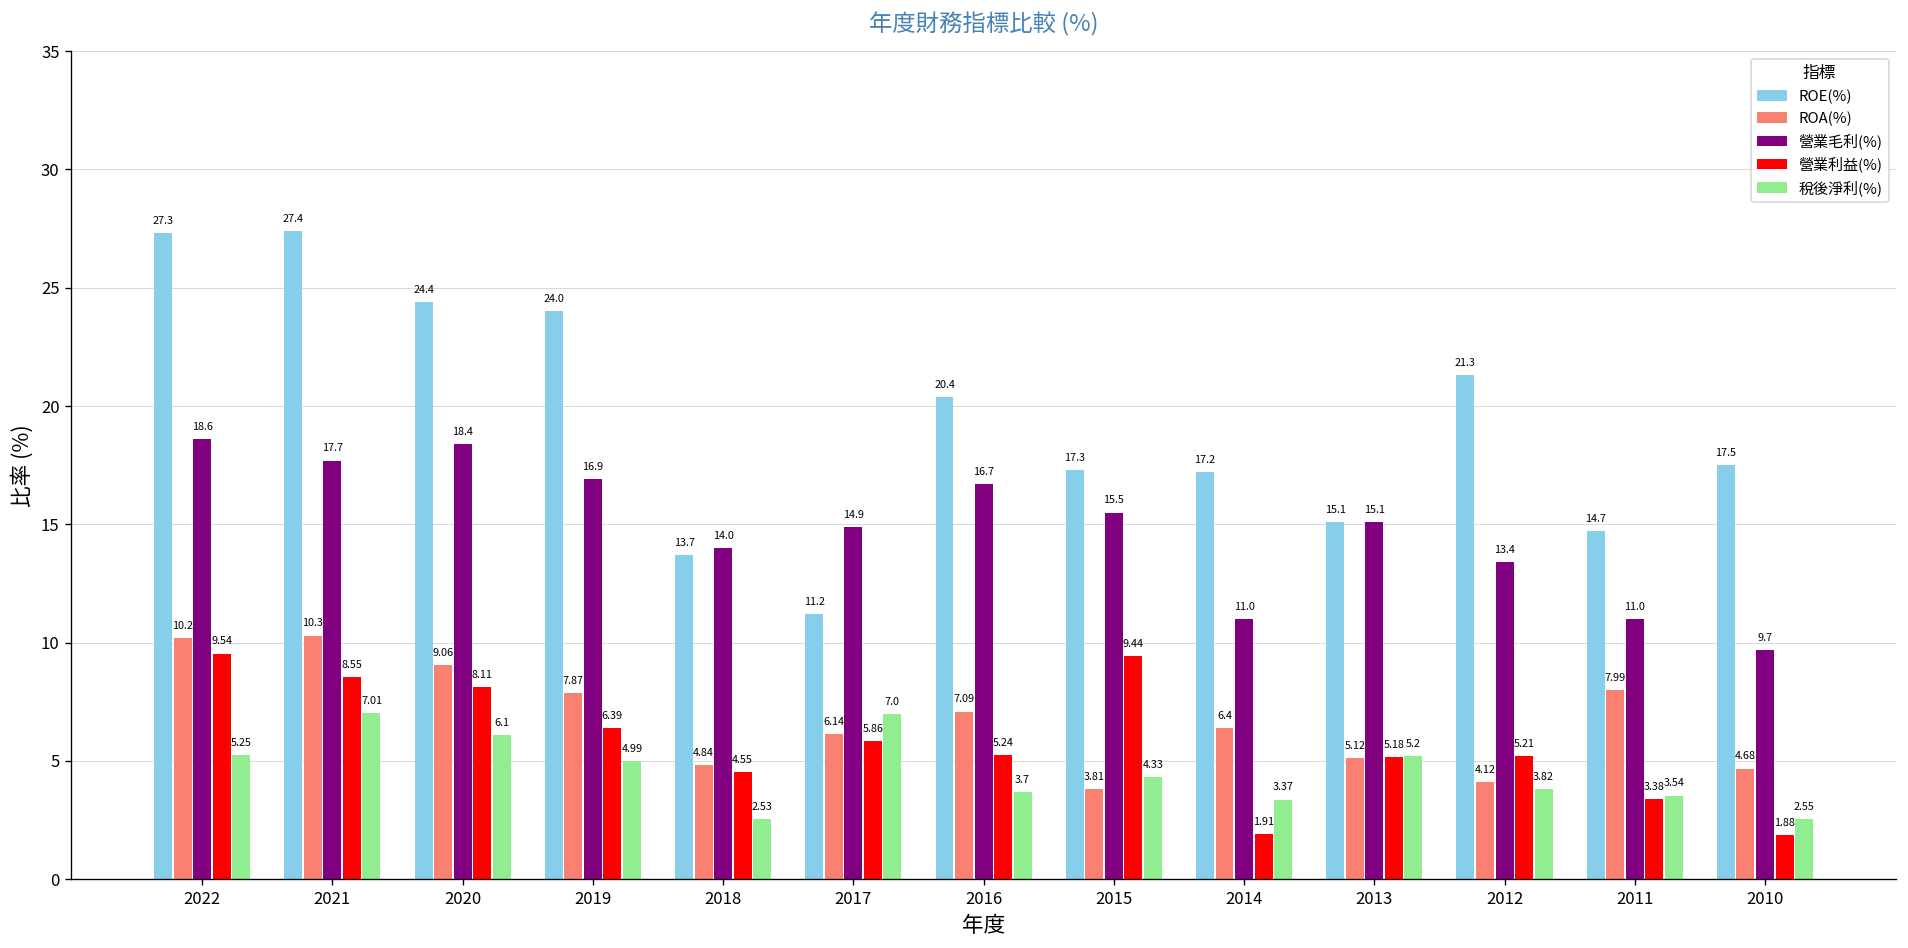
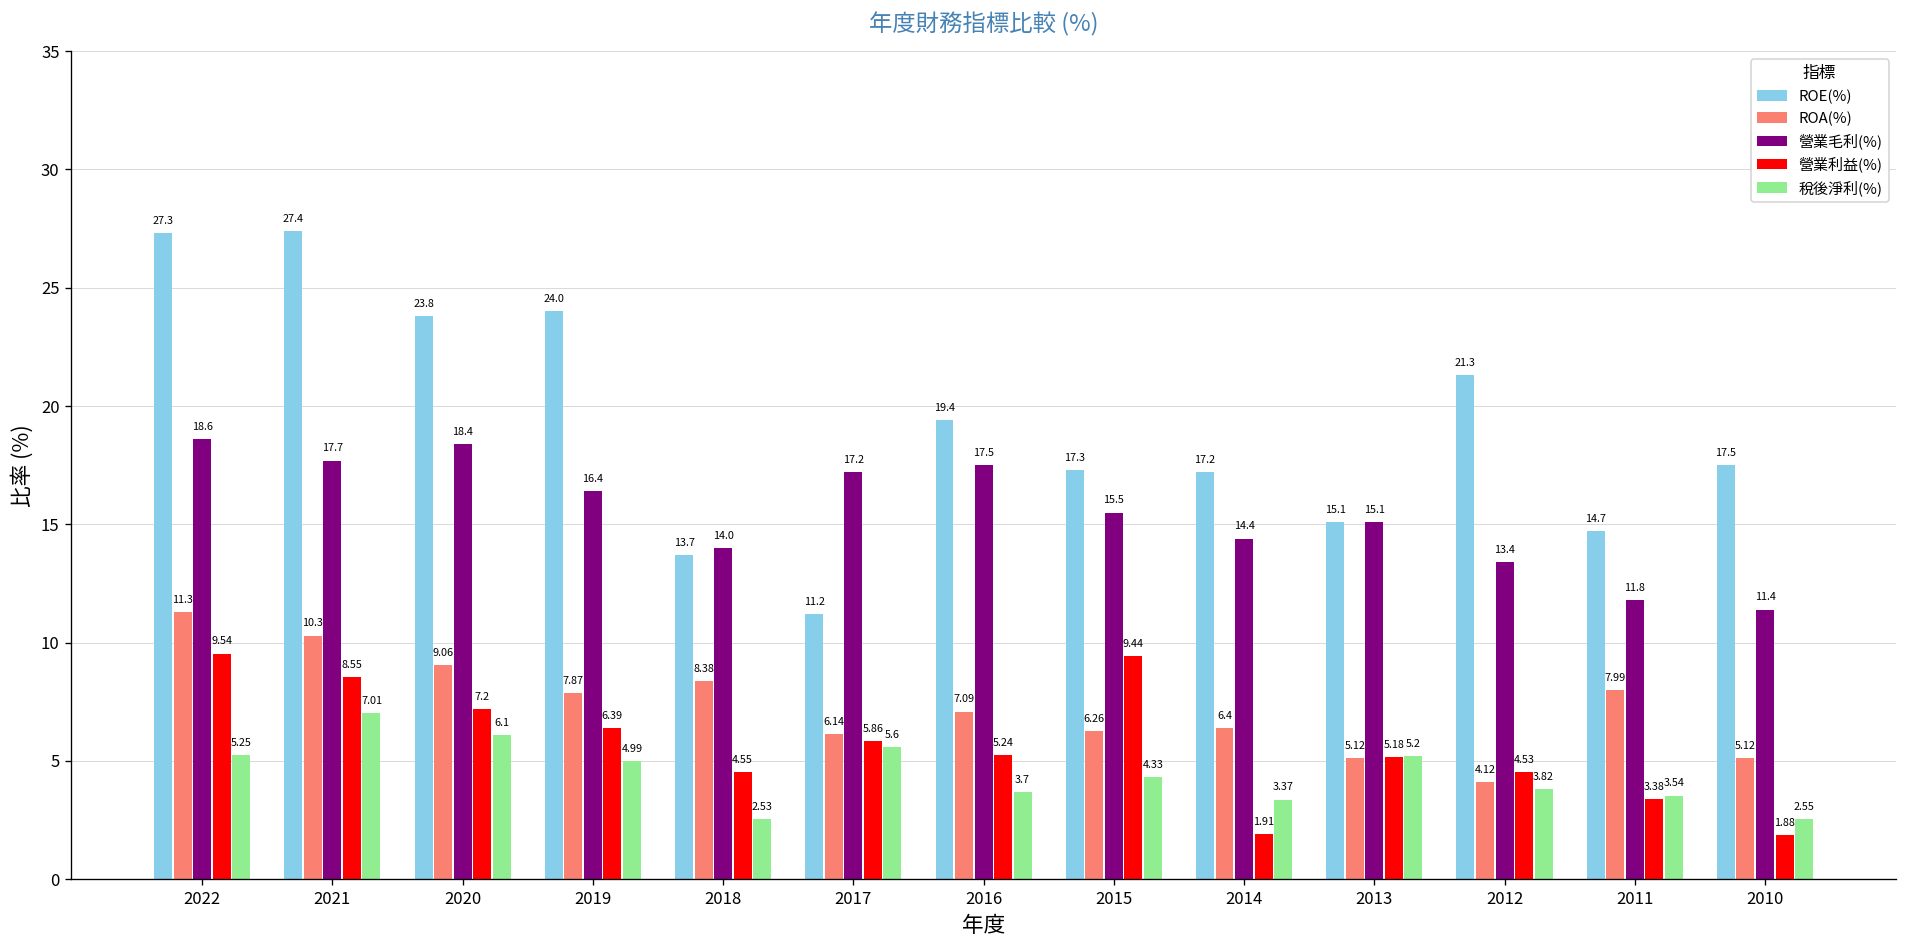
ROA(%), 2022: 10.2 -> 11.3
ROE(%), 2020: 24.4 -> 23.8
營業利益(%), 2020: 8.11 -> 7.2
營業毛利(%), 2019: 16.9 -> 16.4
ROA(%), 2018: 4.84 -> 8.38
營業毛利(%), 2017: 14.9 -> 17.2
稅後淨利(%), 2017: 7.0 -> 5.6
ROE(%), 2016: 20.4 -> 19.4
營業毛利(%), 2016: 16.7 -> 17.5
ROA(%), 2015: 3.81 -> 6.26
營業毛利(%), 2014: 11.0 -> 14.4
營業利益(%), 2012: 5.21 -> 4.53
營業毛利(%), 2011: 11.0 -> 11.8
ROA(%), 2010: 4.68 -> 5.12
營業毛利(%), 2010: 9.7 -> 11.4
